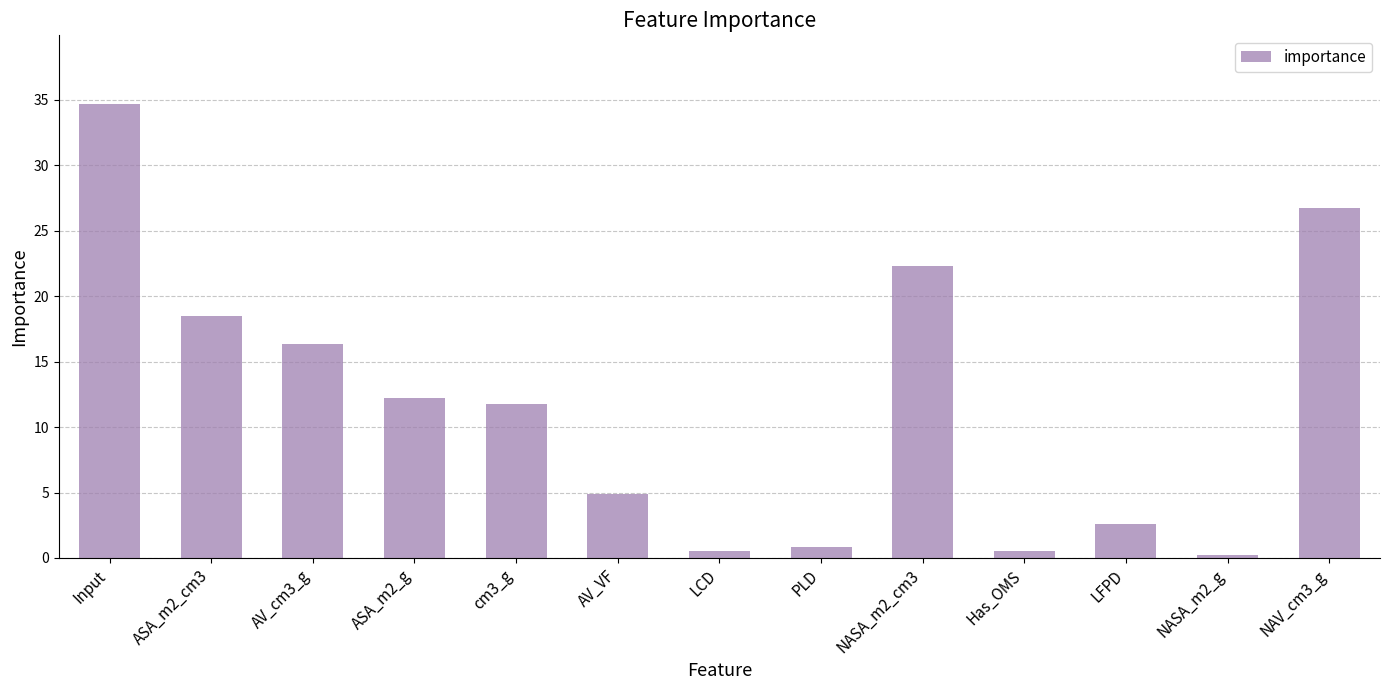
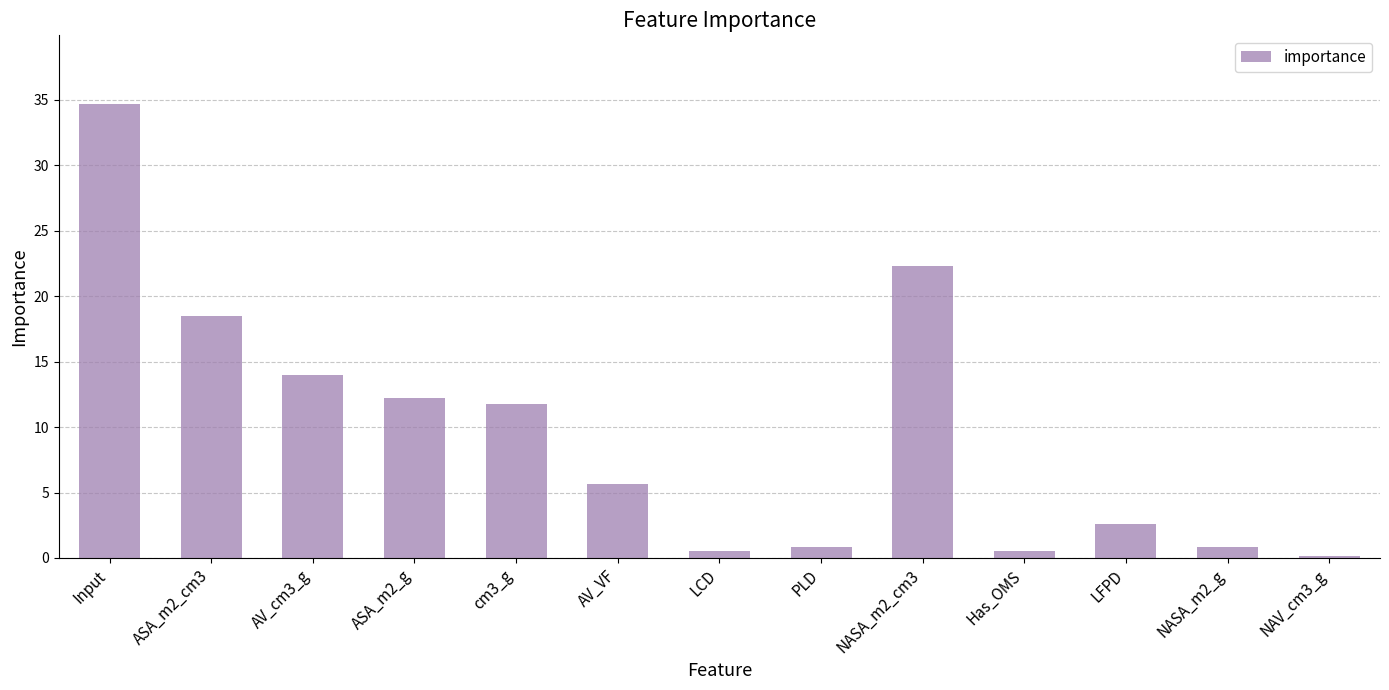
AV_cm3_g: 16.3 -> 14.0
AV_VF: 4.9 -> 5.6
NASA_m2_g: 0.2 -> 0.9
NAV_cm3_g: 26.8 -> 0.2
